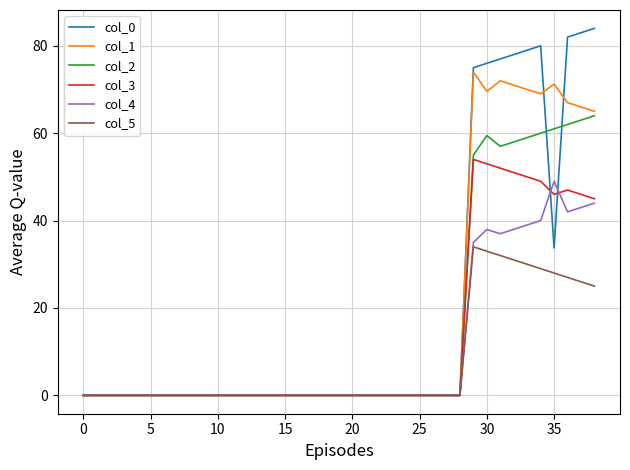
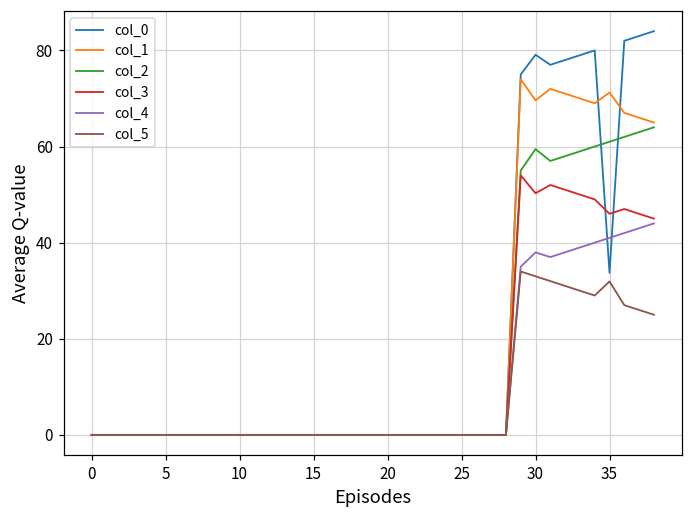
col_0, 30: 76 -> 79
col_3, 30: 53 -> 50
col_4, 35: 49 -> 41
col_5, 35: 28 -> 32
